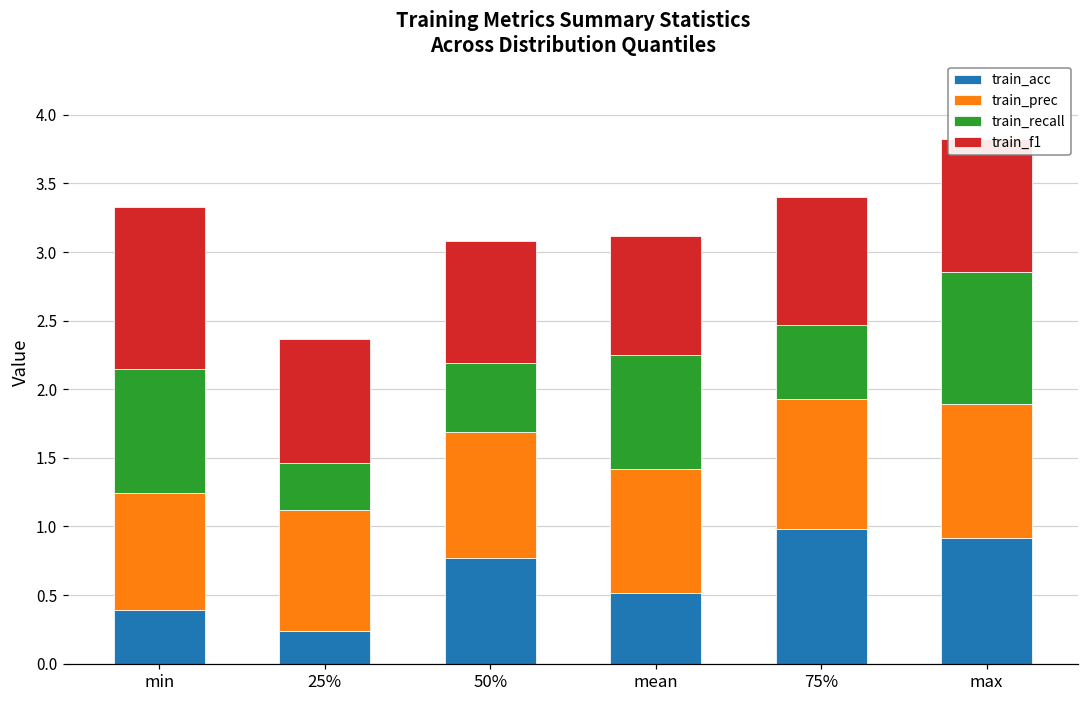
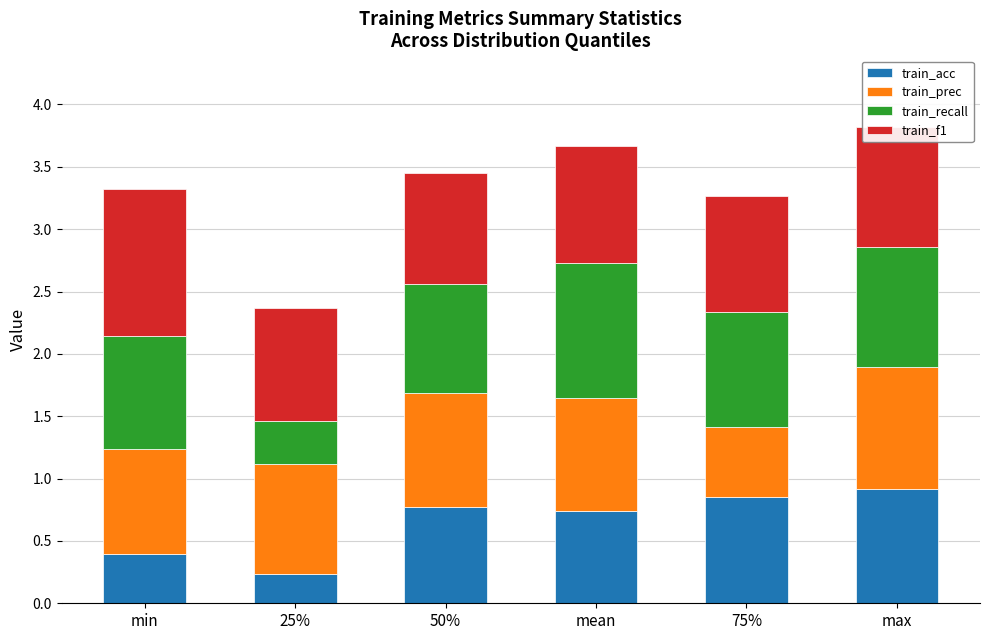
train_recall, 50%: 0.50 -> 0.87
train_acc, mean: 0.51 -> 0.74
train_recall, mean: 0.84 -> 1.08
train_f1, mean: 0.87 -> 0.94
train_acc, 75%: 0.98 -> 0.85
train_prec, 75%: 0.95 -> 0.57
train_recall, 75%: 0.54 -> 0.92
